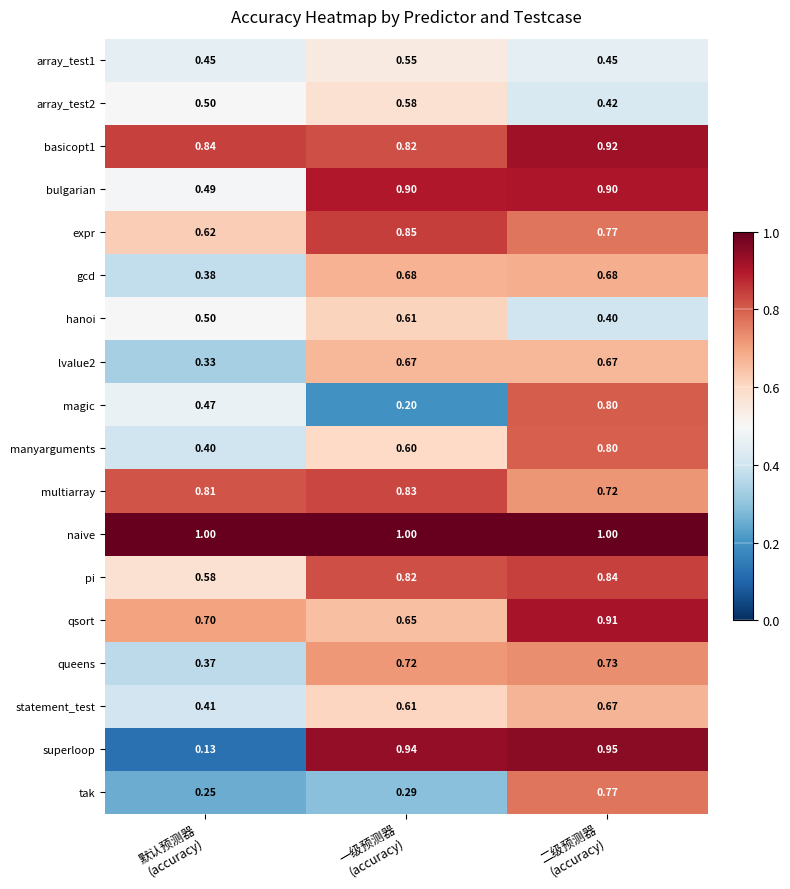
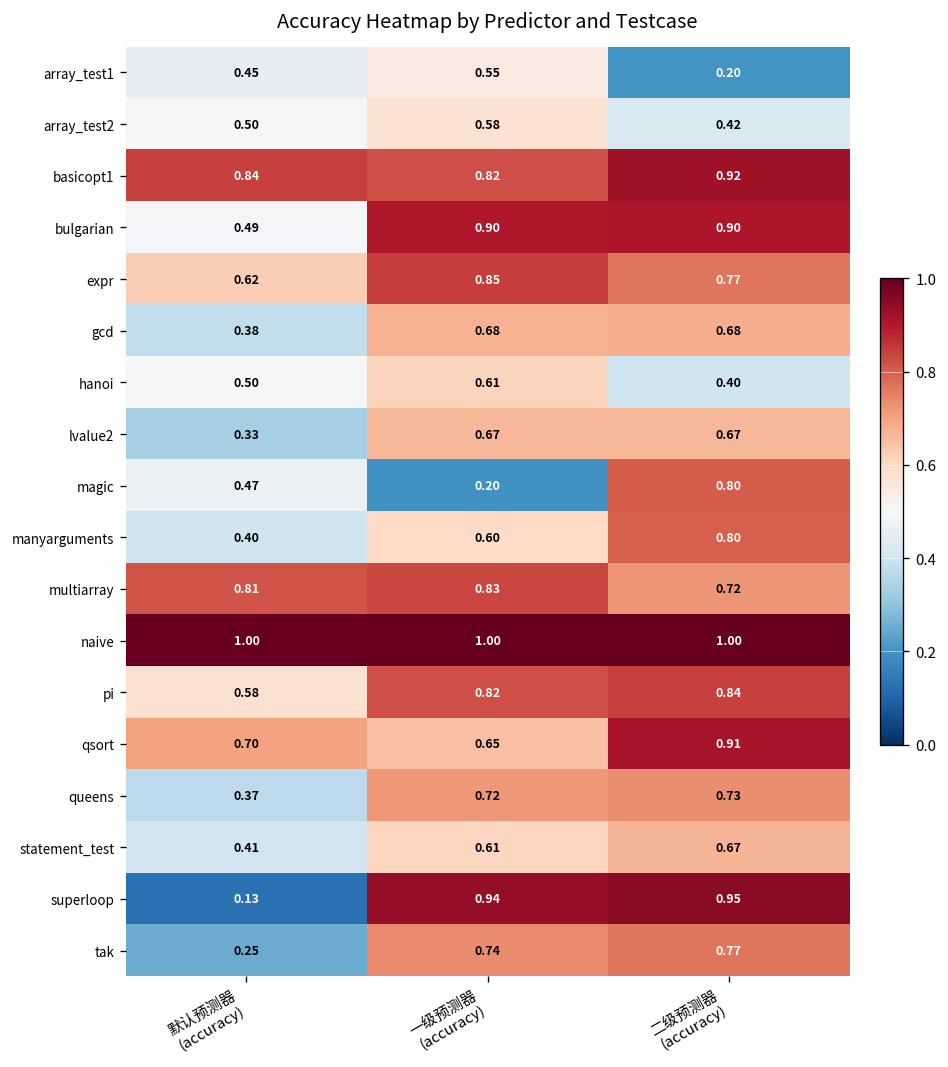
array_test1, 二级预测器 (accuracy): 0.45 -> 0.20
tak, 一级预测器 (accuracy): 0.29 -> 0.74
